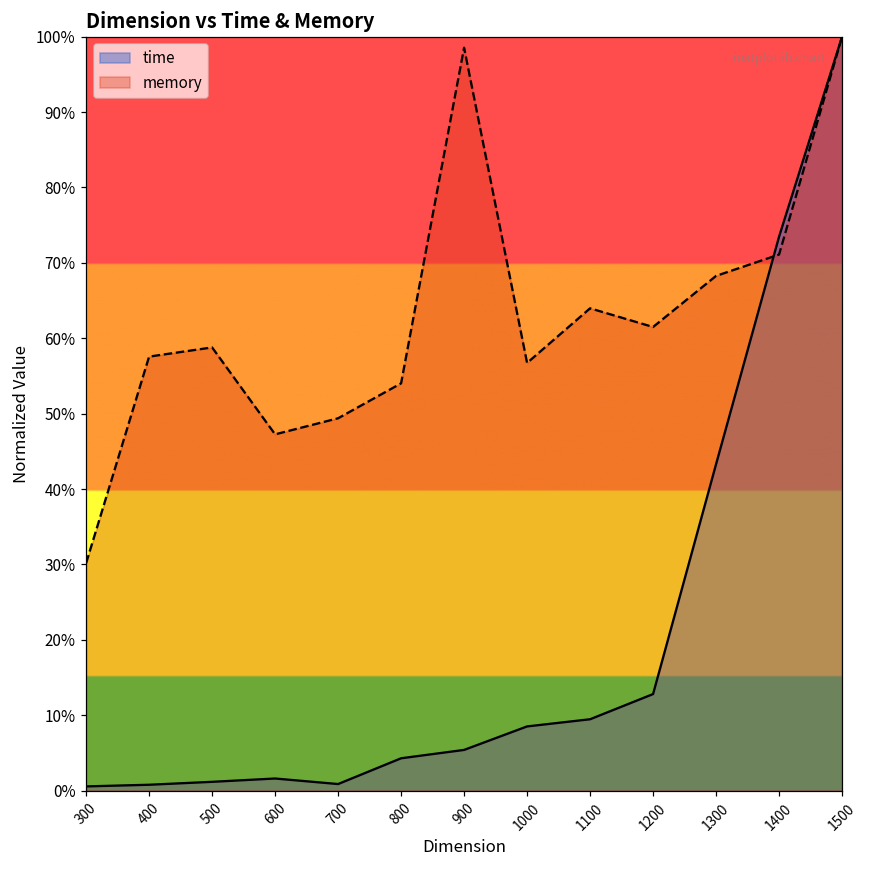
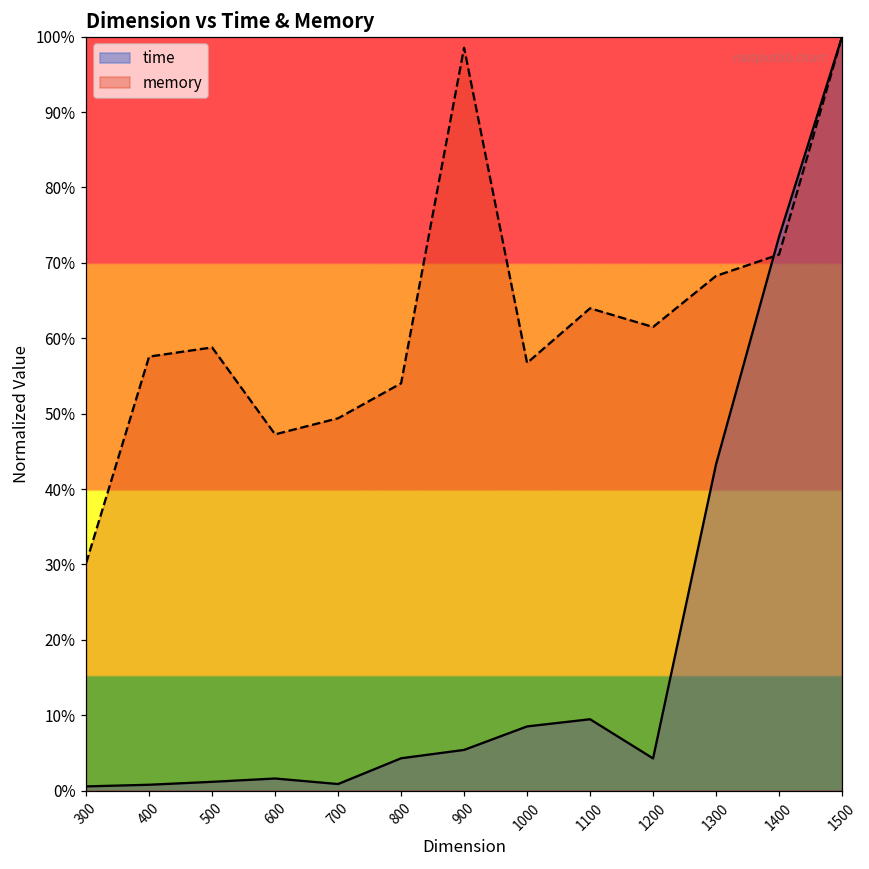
time, 1200: 13% -> 4%
